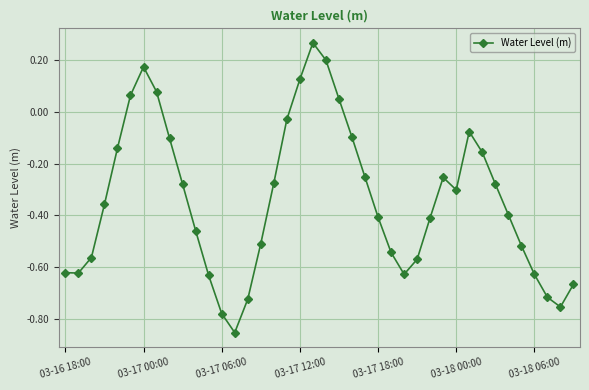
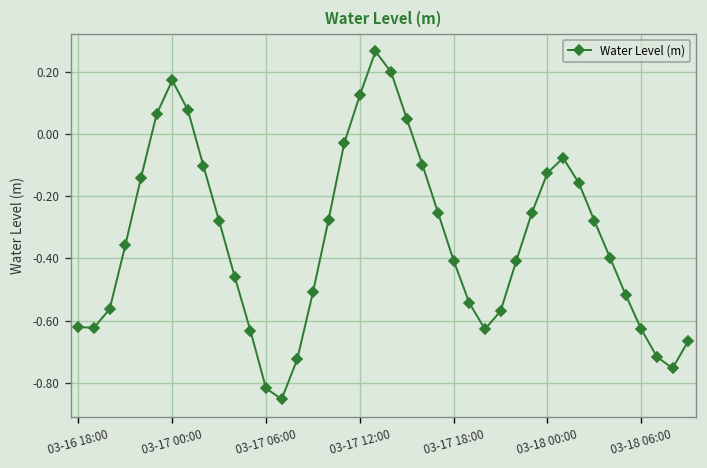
03-17 06:00: -0.78 -> -0.82
03-18 00:00: -0.30 -> -0.12
